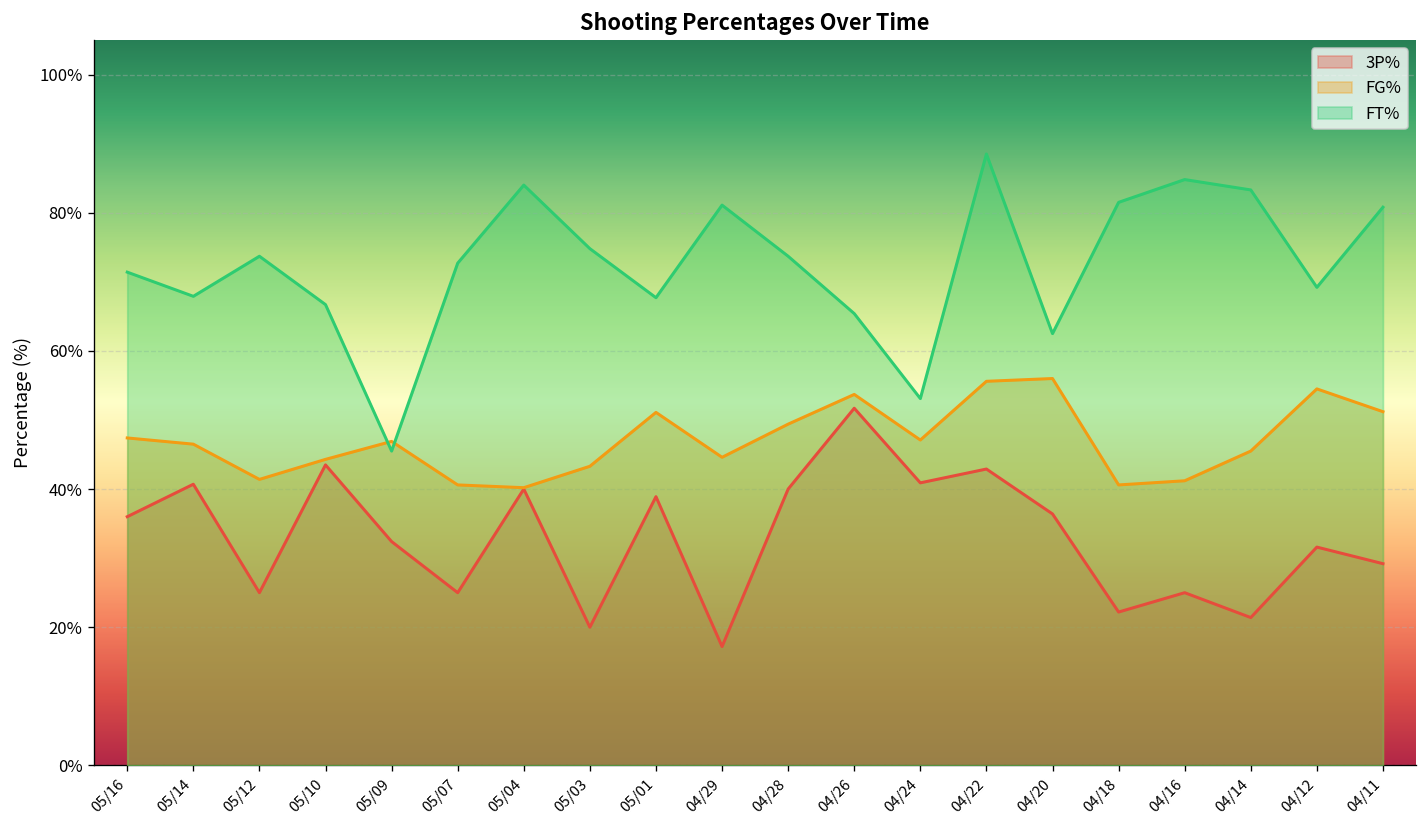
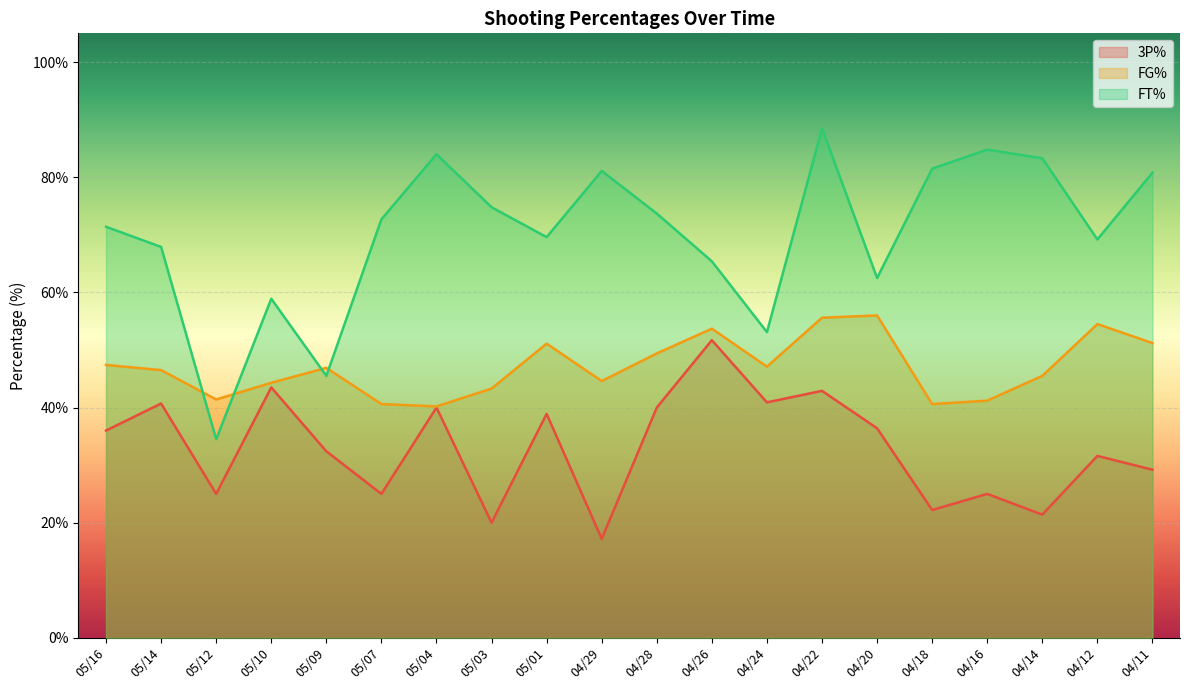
FT%, 05/12: 74% -> 35%
FT%, 05/10: 67% -> 59%
FT%, 05/01: 68% -> 70%
